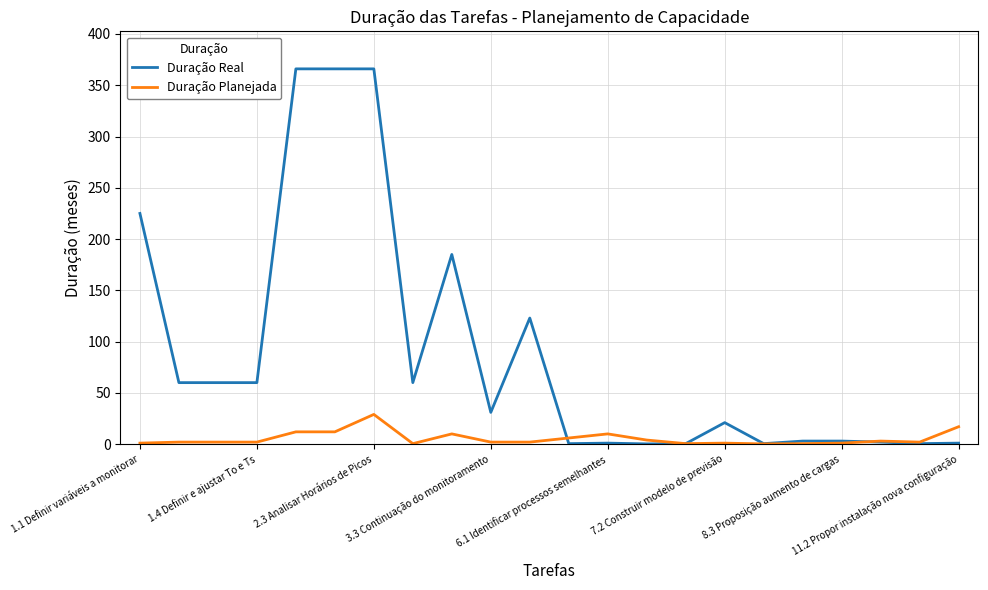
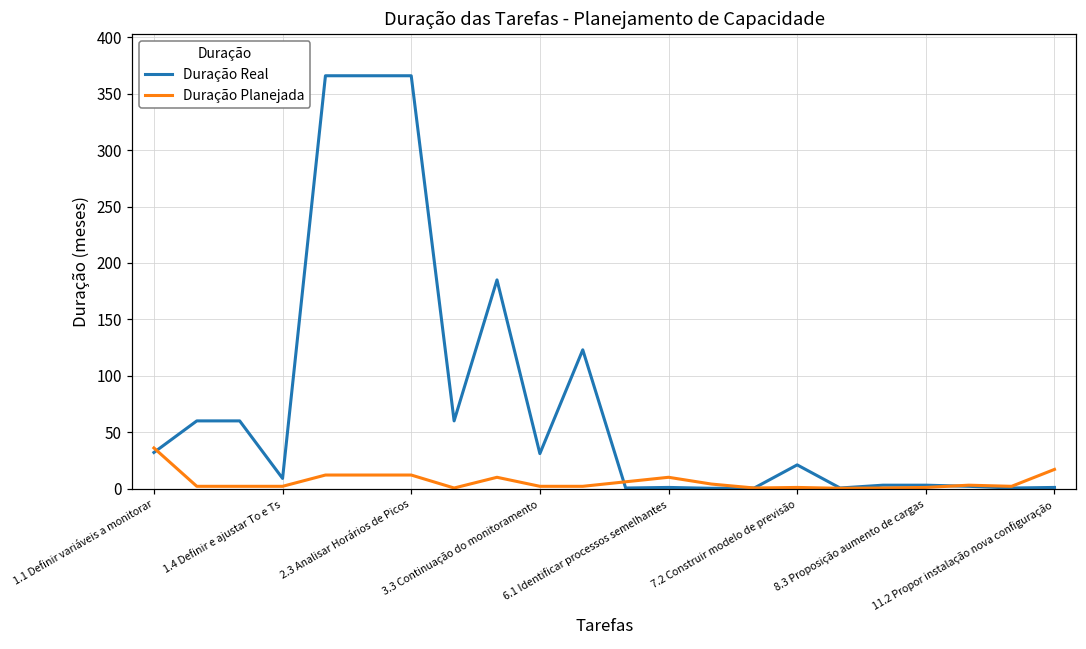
Duração Real, 1.1 Definir variáveis a monitorar: 225 -> 32
Duração Planejada, 1.1 Definir variáveis a monitorar: 1 -> 36
Duração Real, 1.4 Definir e ajustar To e Ts: 60 -> 9
Duração Planejada, 2.3 Analisar Horários de Picos: 29 -> 12
